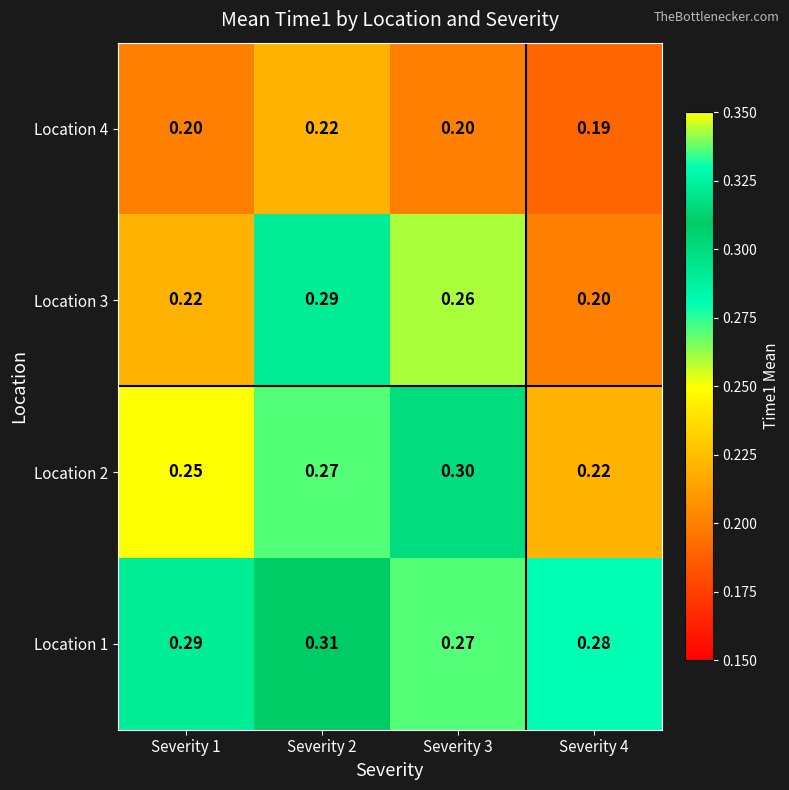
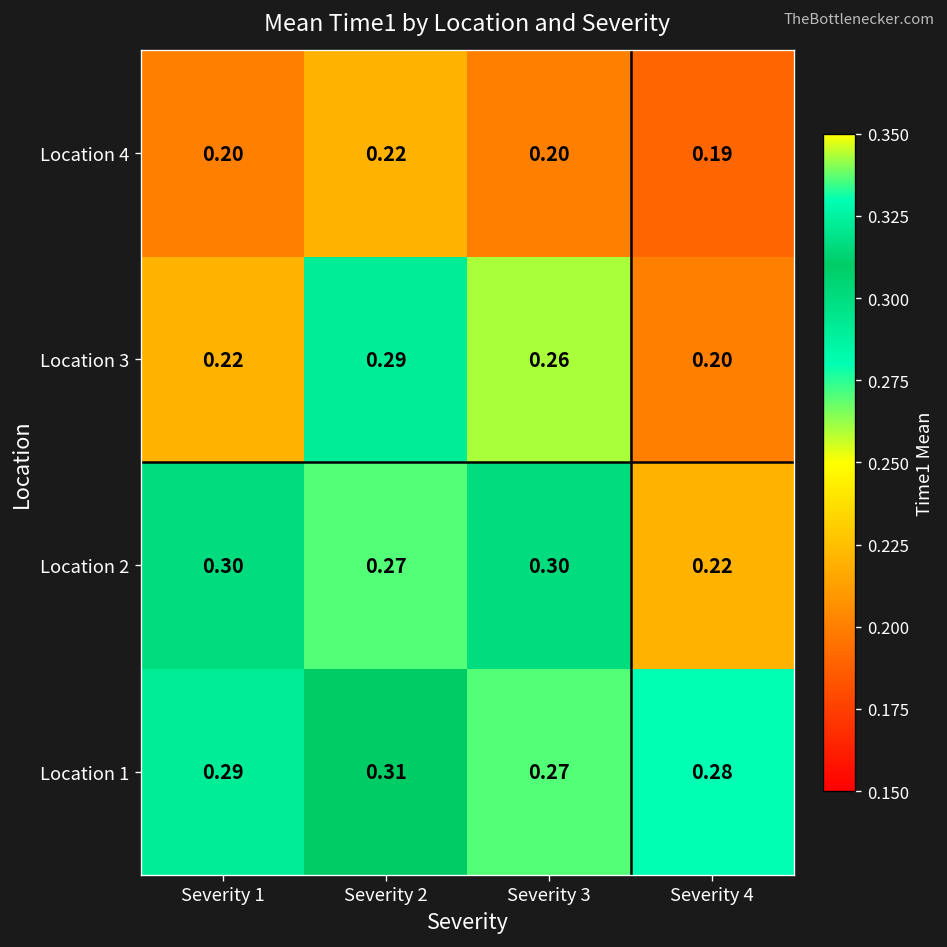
Location 2, Severity 1: 0.25 -> 0.30
